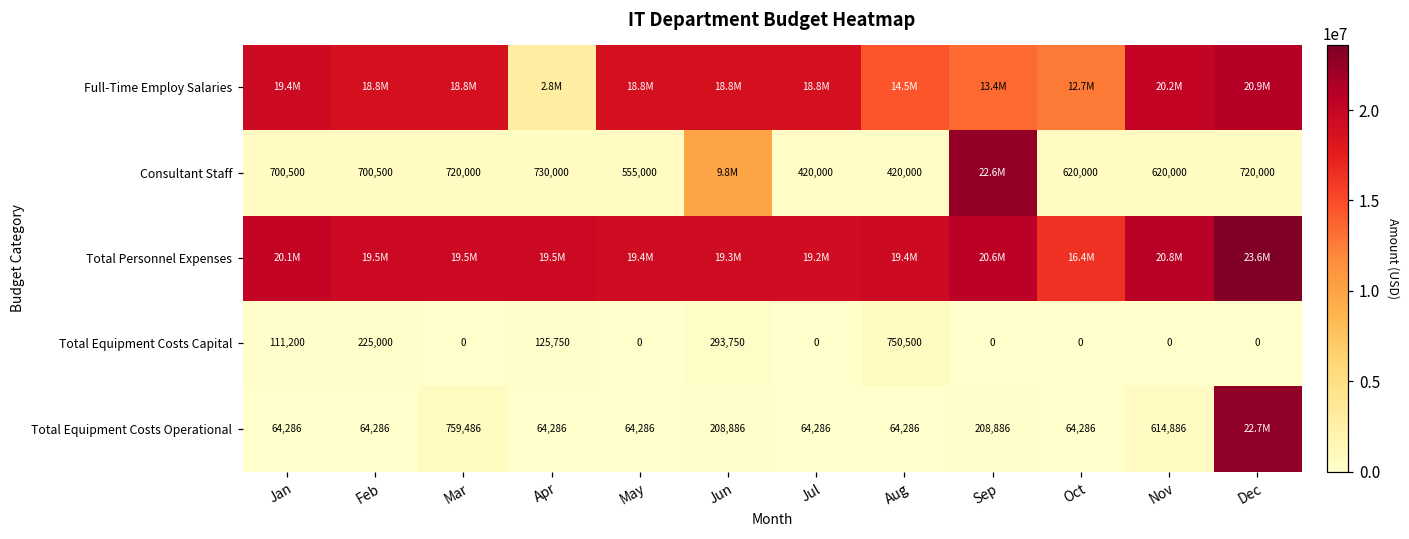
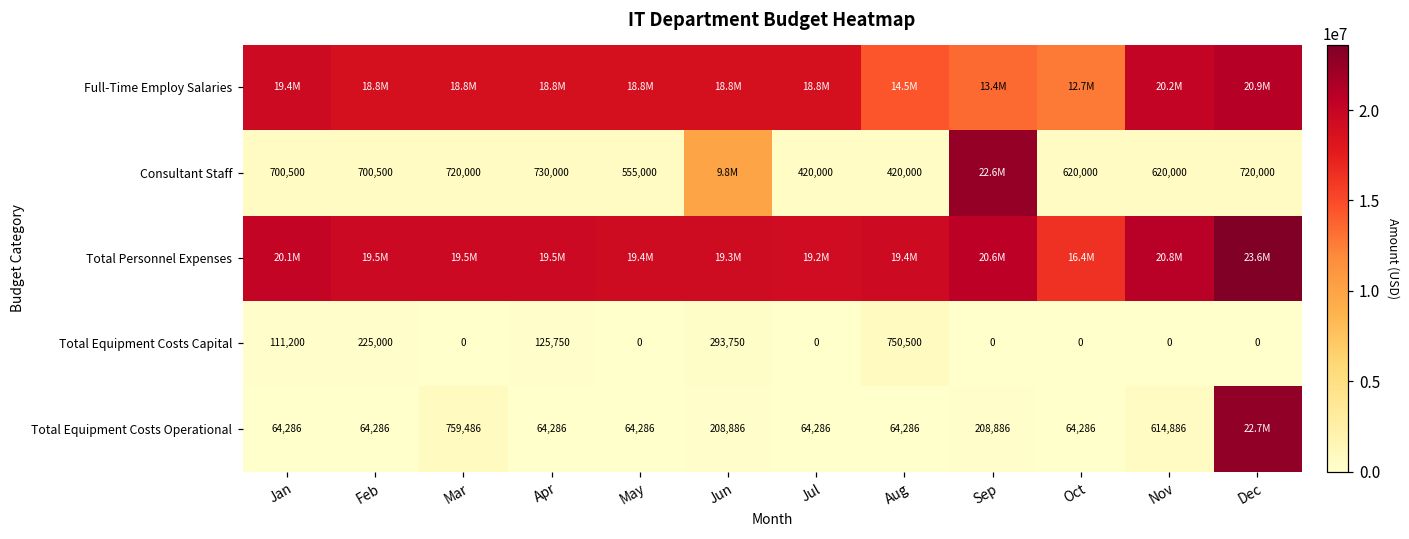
Full-Time Employ Salaries, Apr: 2.8M -> 18.8M
